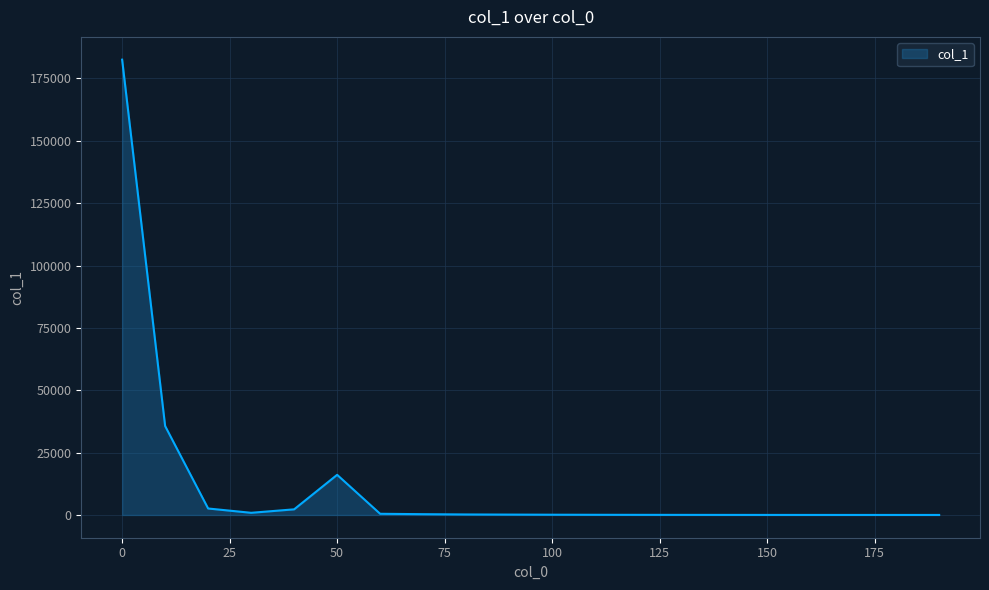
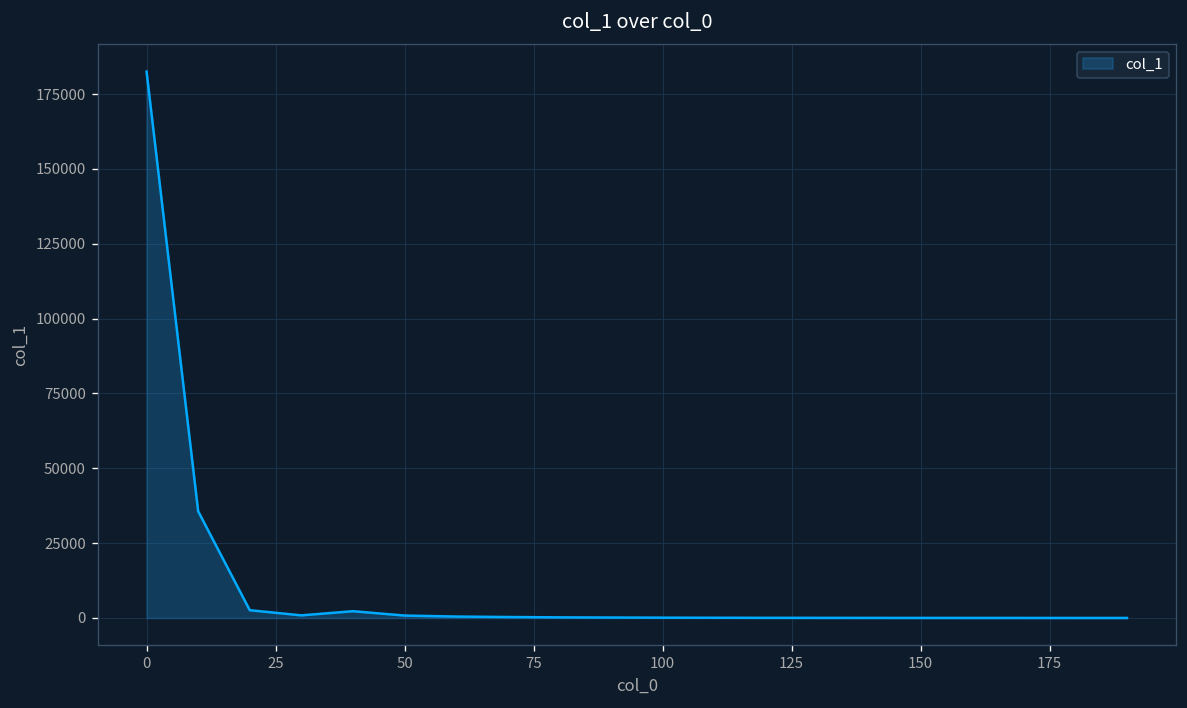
50: 16000 -> 1000
